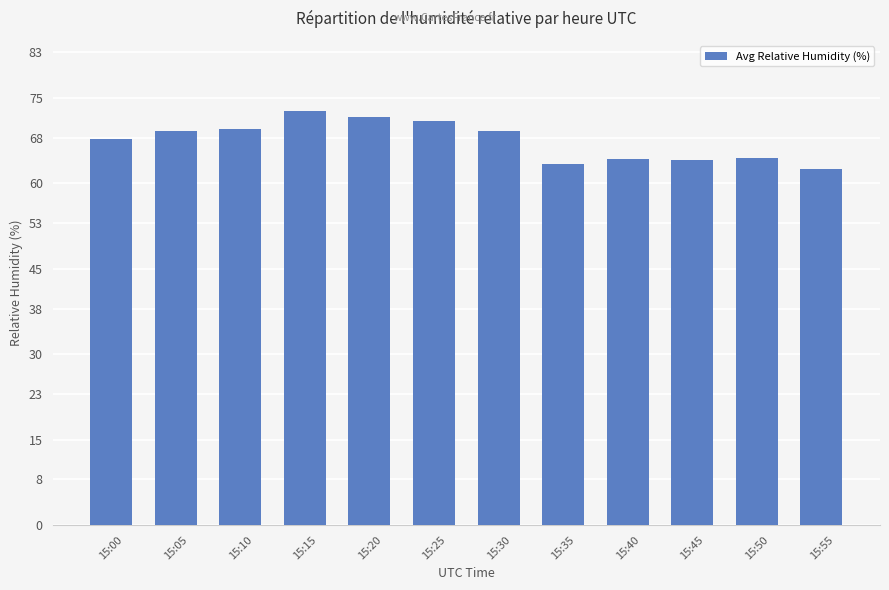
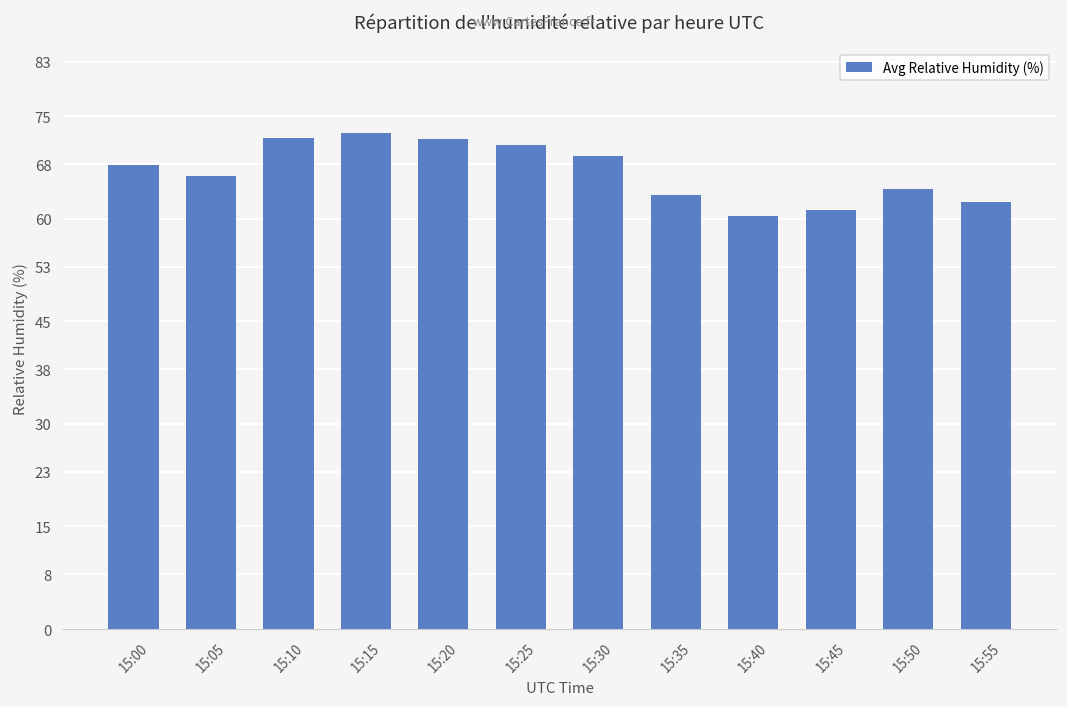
15:05: 69 -> 66
15:10: 69 -> 72
15:40: 64 -> 60
15:45: 64 -> 61
